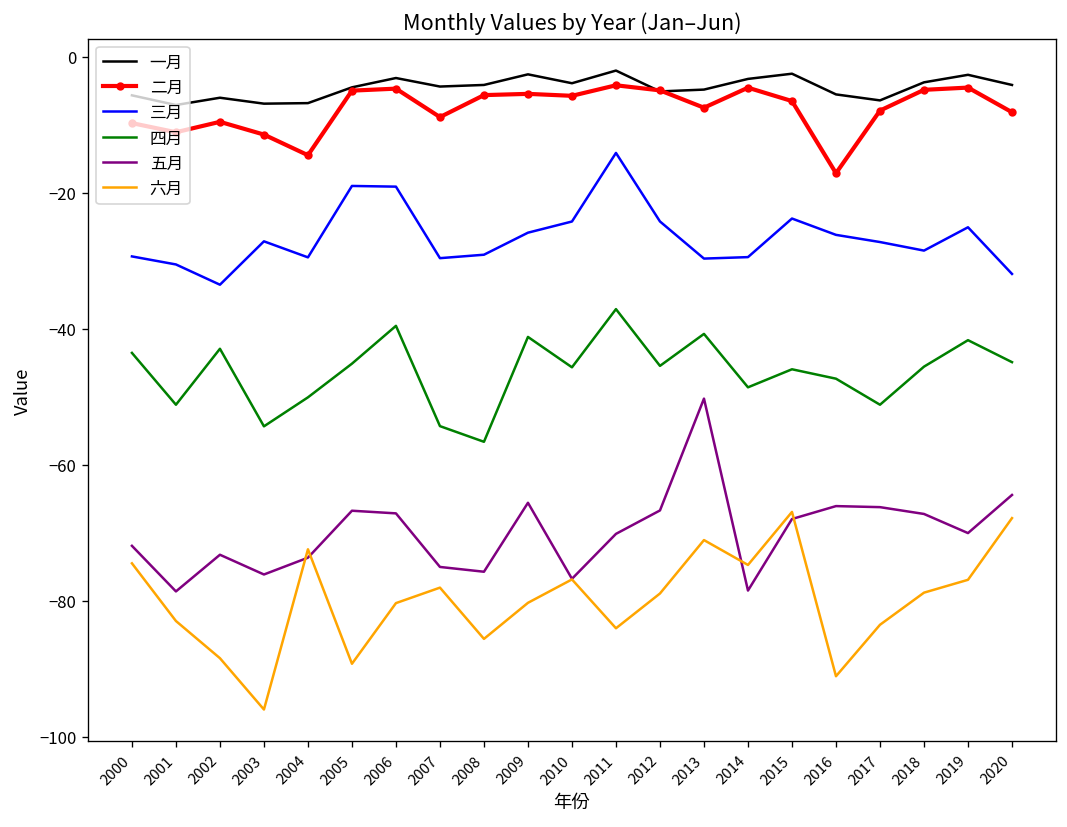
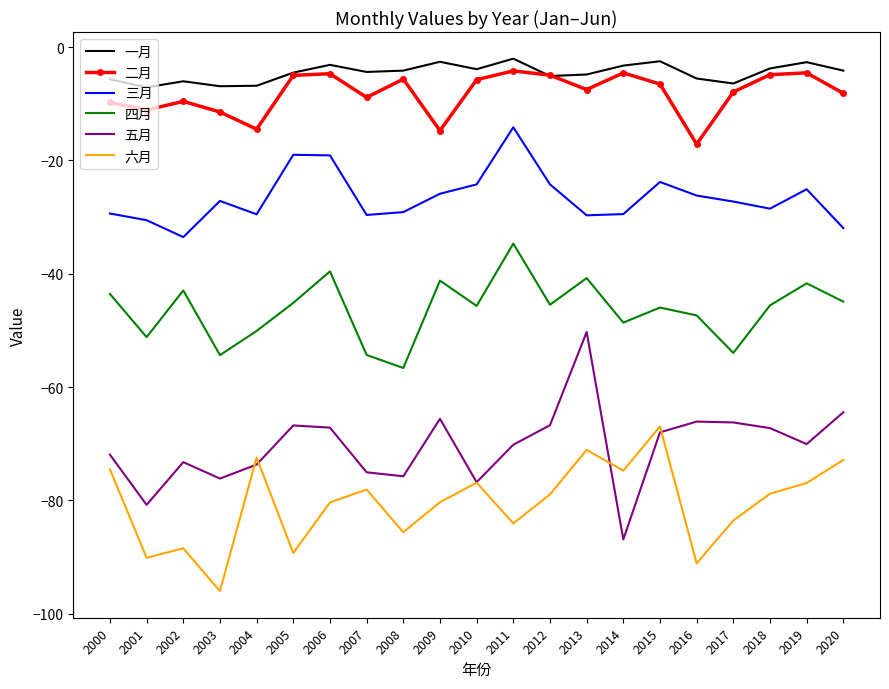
五月, 2001: -79 -> -81
六月, 2001: -83 -> -90
二月, 2009: -5 -> -15
四月, 2011: -37 -> -35
五月, 2014: -79 -> -87
四月, 2017: -51 -> -54
六月, 2020: -68 -> -73
